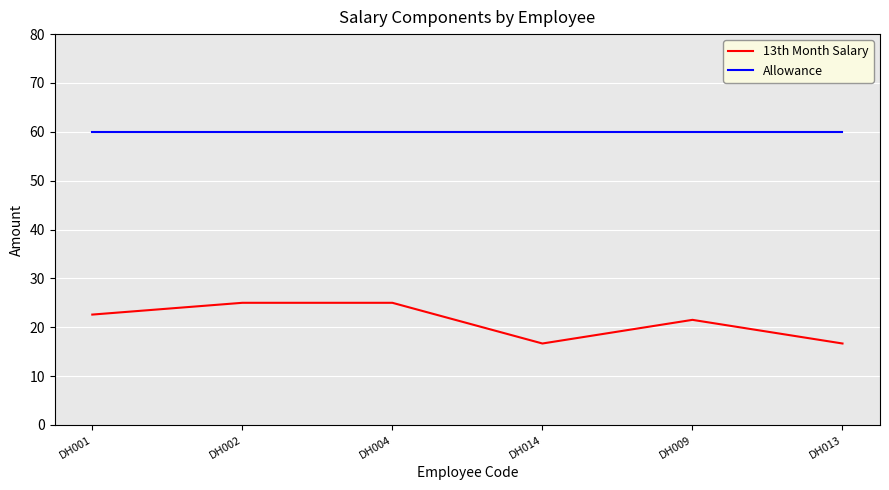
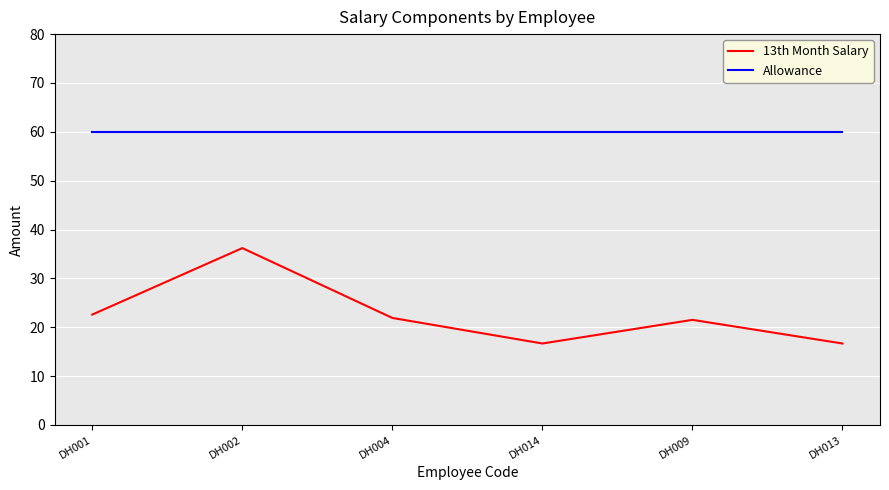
13th Month Salary, DH002: 25 -> 36
13th Month Salary, DH004: 25 -> 22
